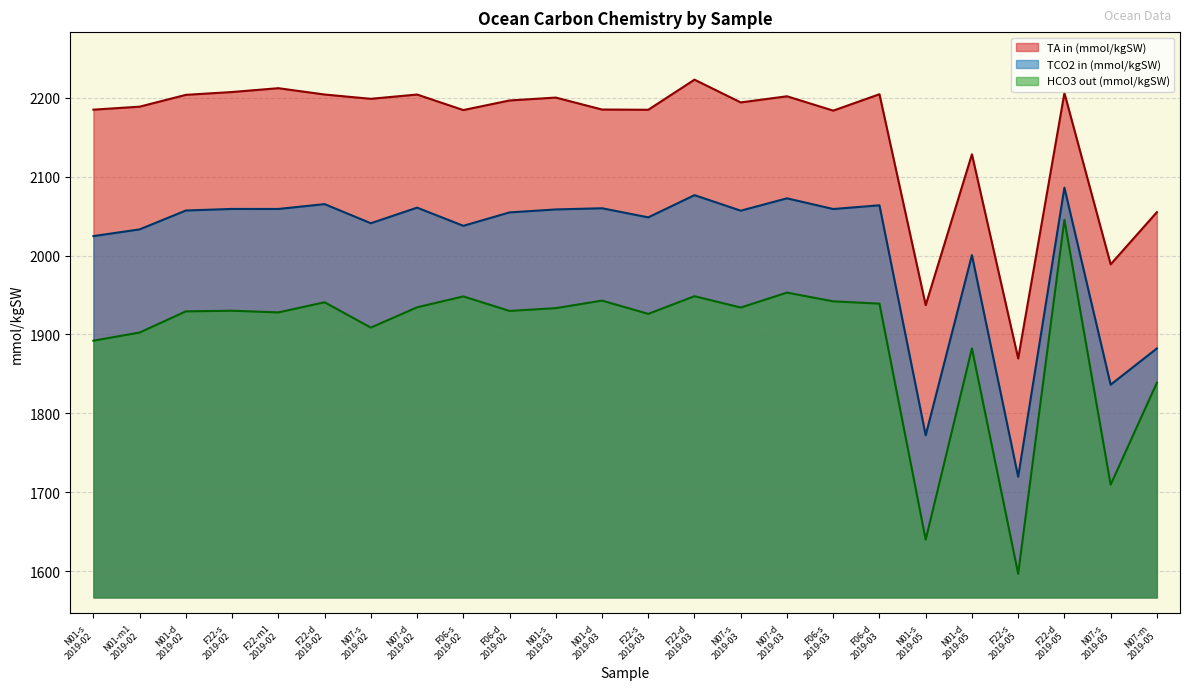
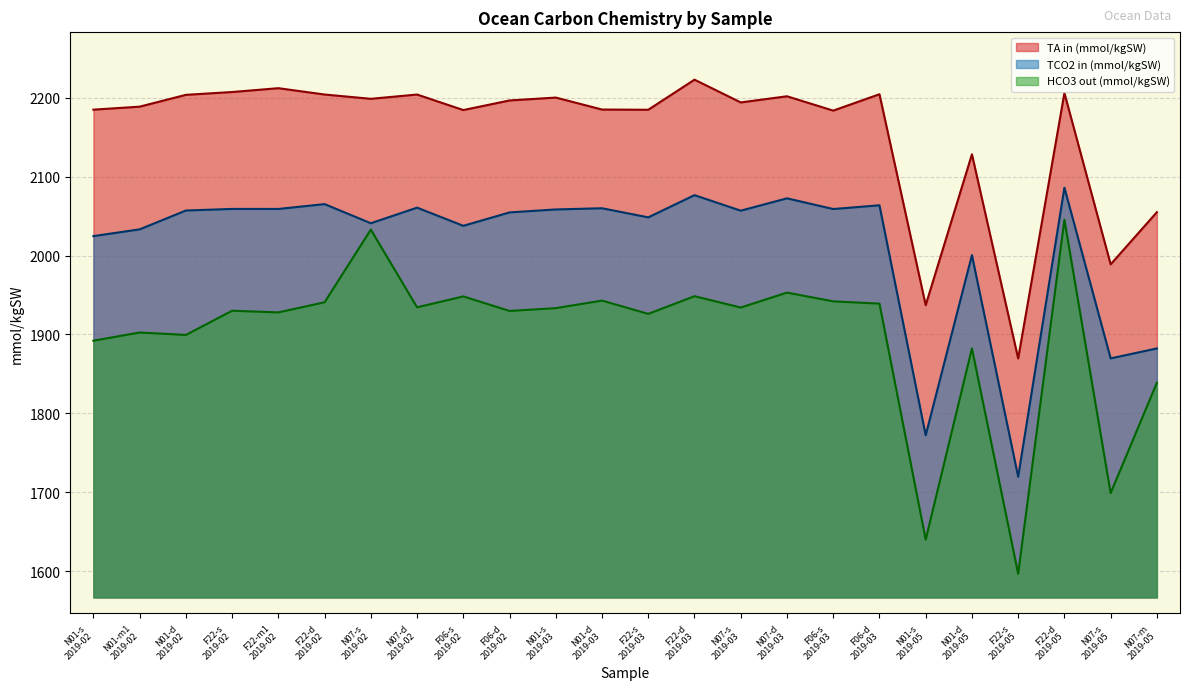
HCO3 out (mmol/kgSW), N01-d 2019-02: 1930 -> 1900
HCO3 out (mmol/kgSW), N07-s 2019-02: 1910 -> 2030
TCO2 in (mmol/kgSW), N07-s 2019-05: 1840 -> 1870
HCO3 out (mmol/kgSW), N07-s 2019-05: 1710 -> 1700
